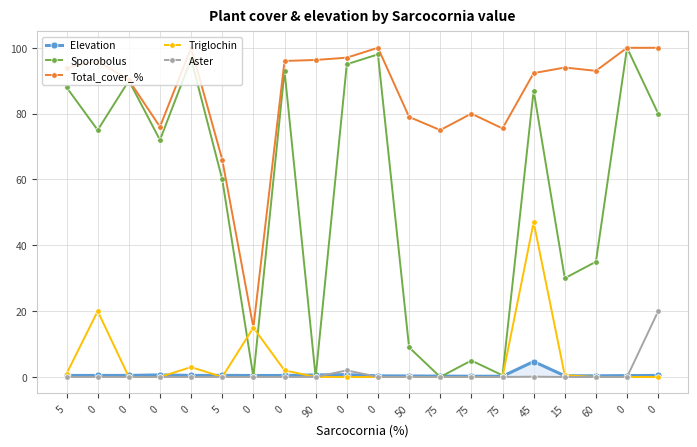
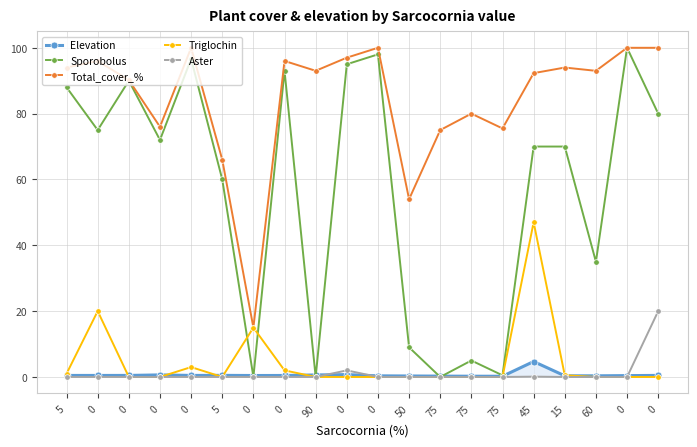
Total_cover_%, 90: 96 -> 93
Total_cover_%, 50: 79 -> 54
Sporobolus, 45: 87 -> 70
Sporobolus, 15: 30 -> 70
